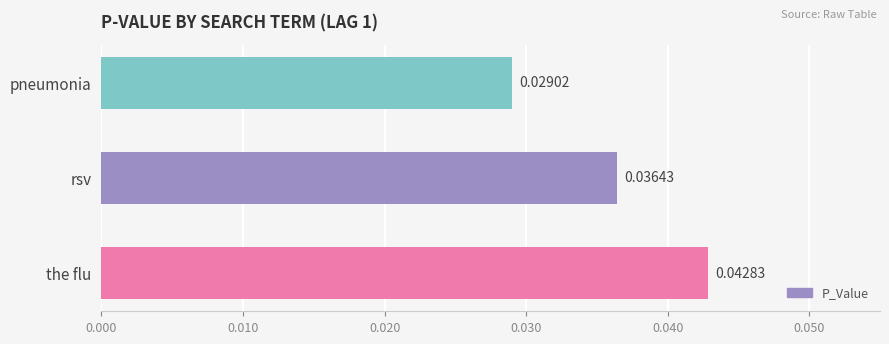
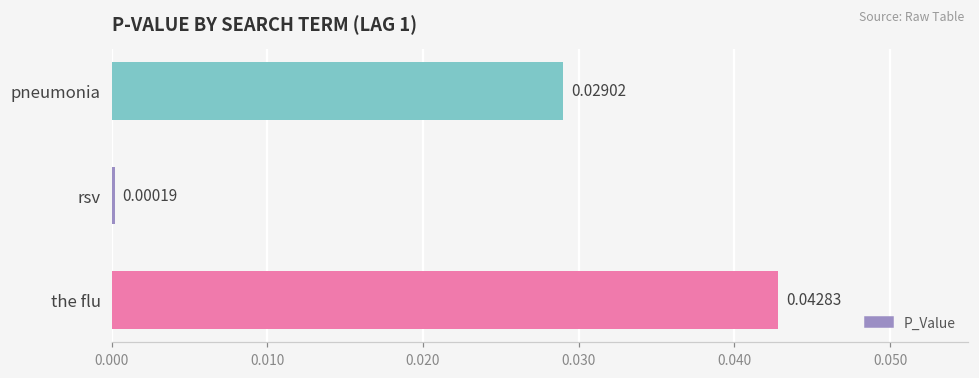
rsv: 0.03643 -> 0.00019
